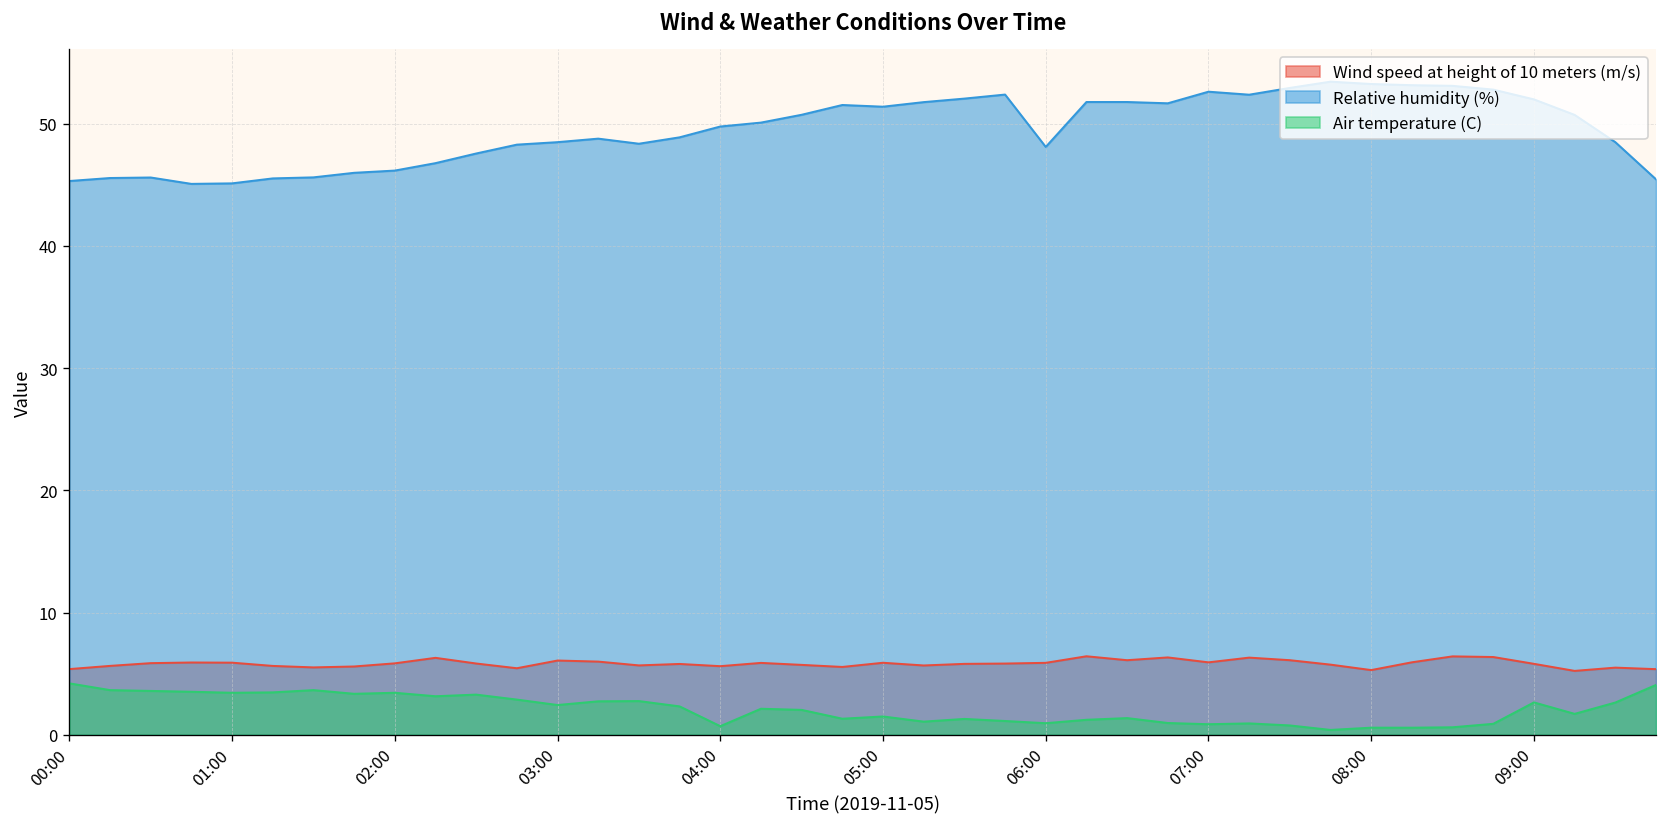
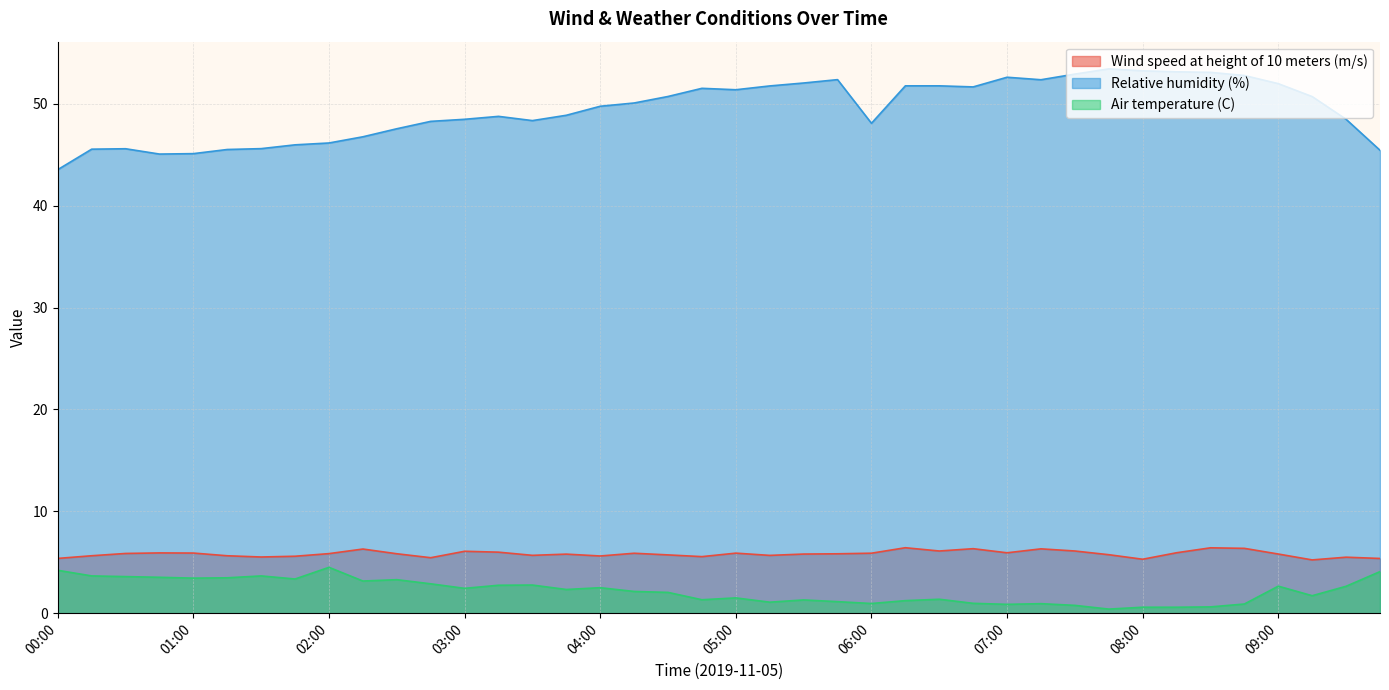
Relative humidity (%), 00:00: 45.3 -> 43.5
Air temperature (C), 02:00: 3.4 -> 4.5
Air temperature (C), 04:00: 0.7 -> 2.5
